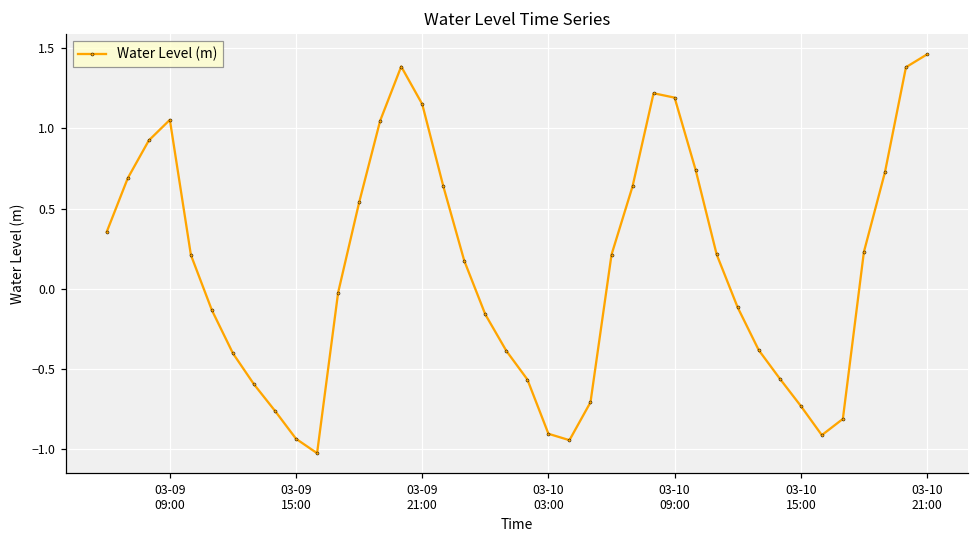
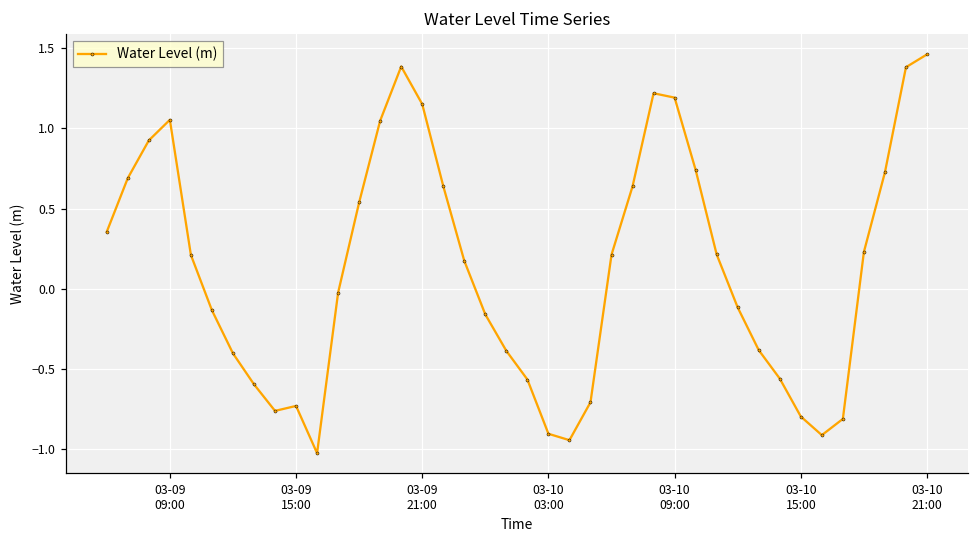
03-09 15:00: -0.94 -> -0.73
03-10 15:00: -0.73 -> -0.80
